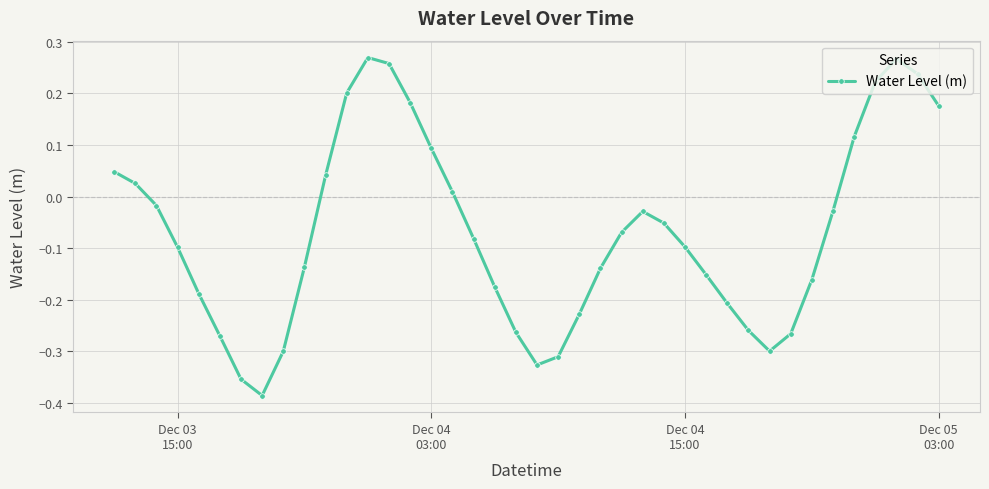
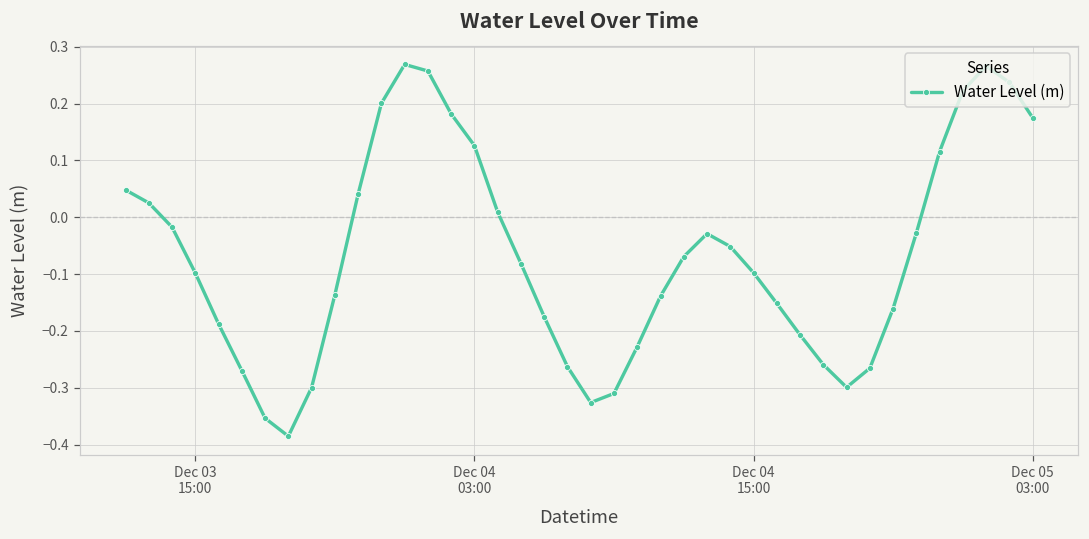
Dec 04 03:00: 0.09 -> 0.13
